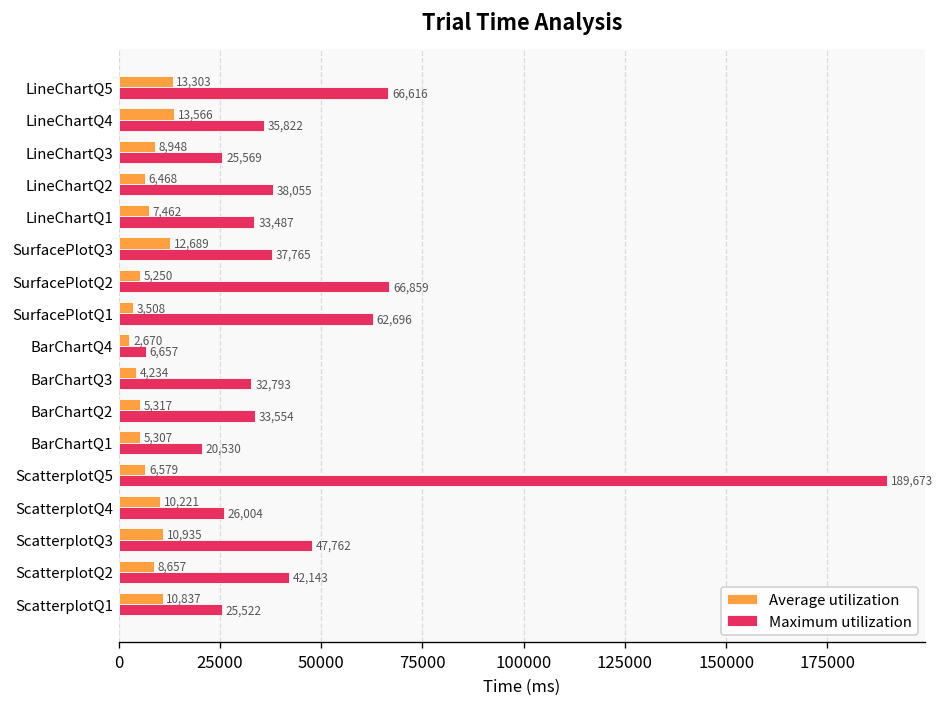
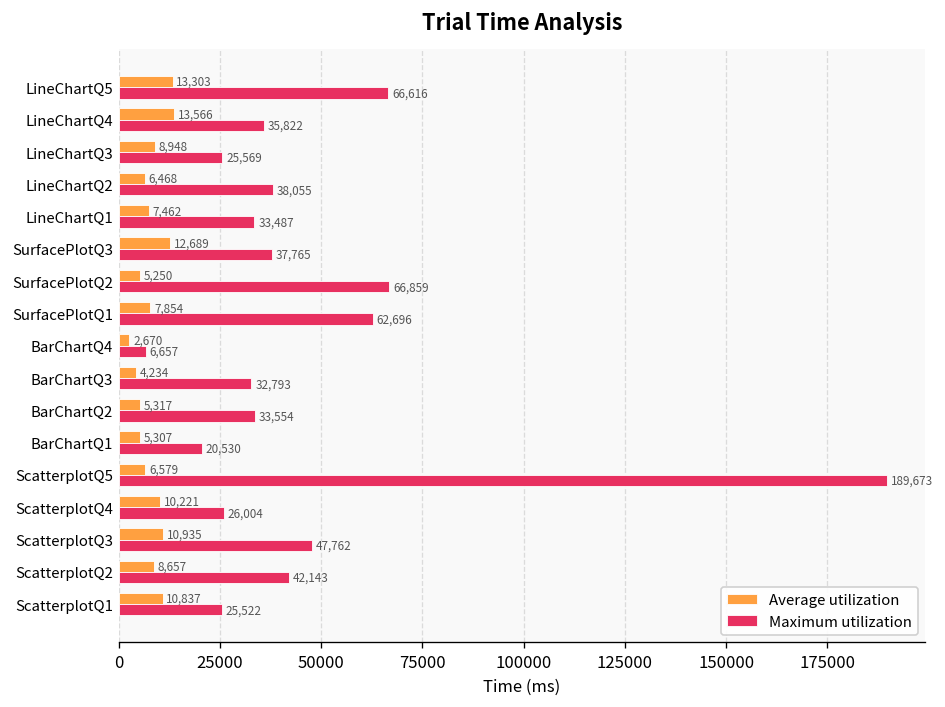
Average utilization, SurfacePlotQ1: 3,508 -> 7,854
